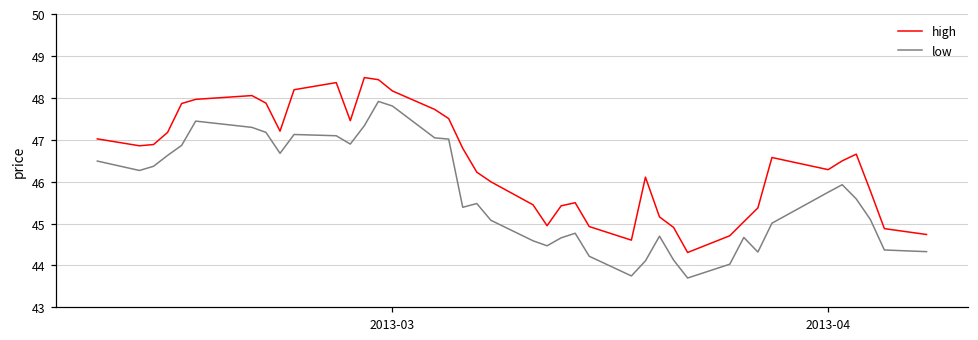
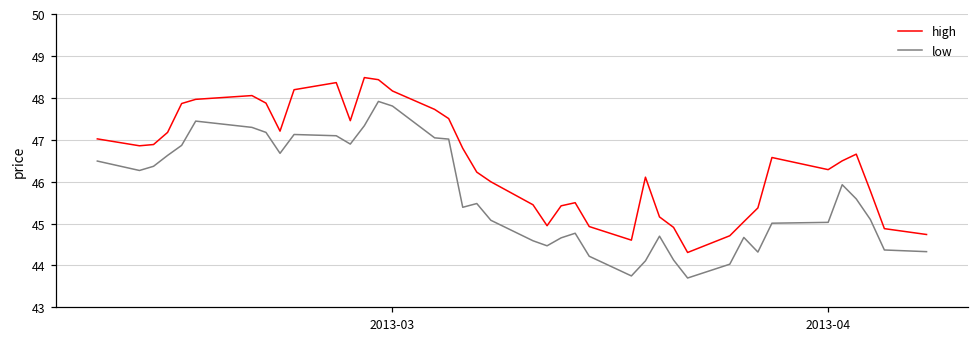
low, 2013-04: 45.8 -> 45.0
